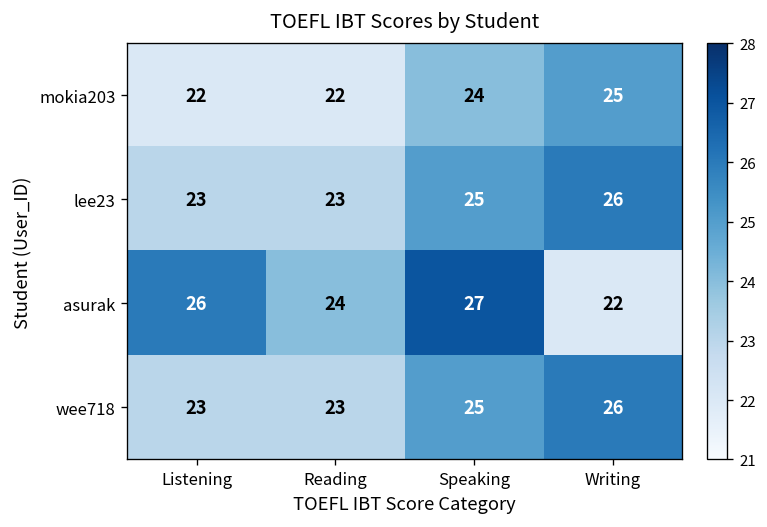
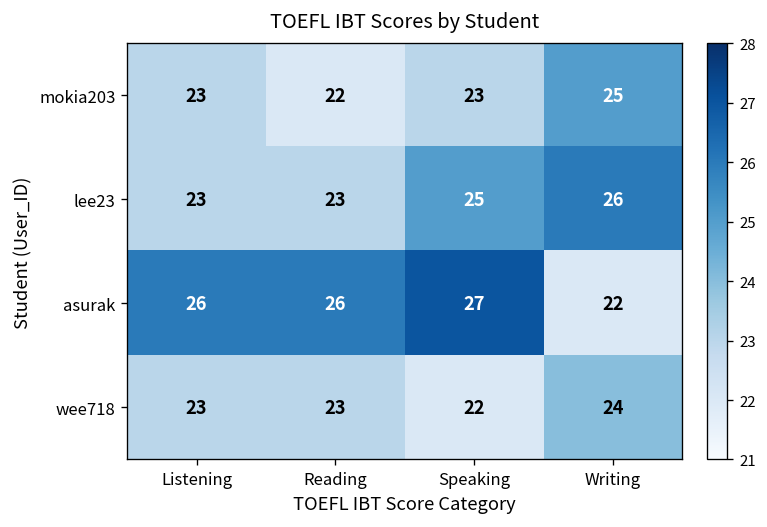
mokia203, Listening: 22 -> 23
mokia203, Speaking: 24 -> 23
asurak, Reading: 24 -> 26
wee718, Speaking: 25 -> 22
wee718, Writing: 26 -> 24
